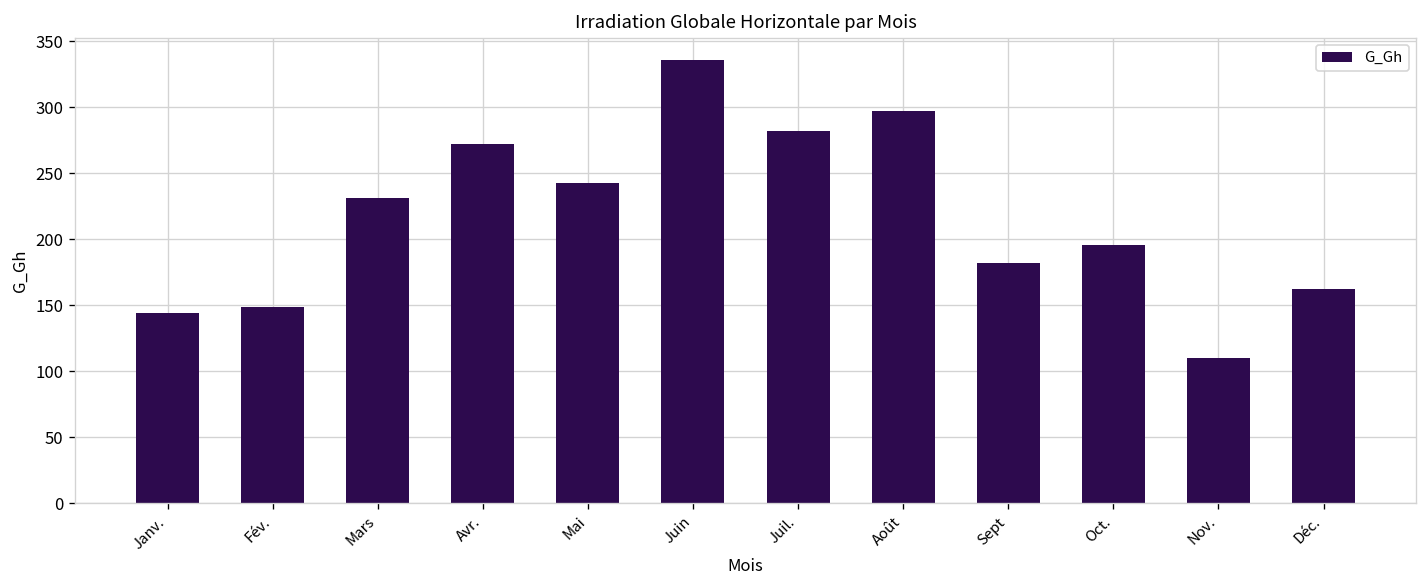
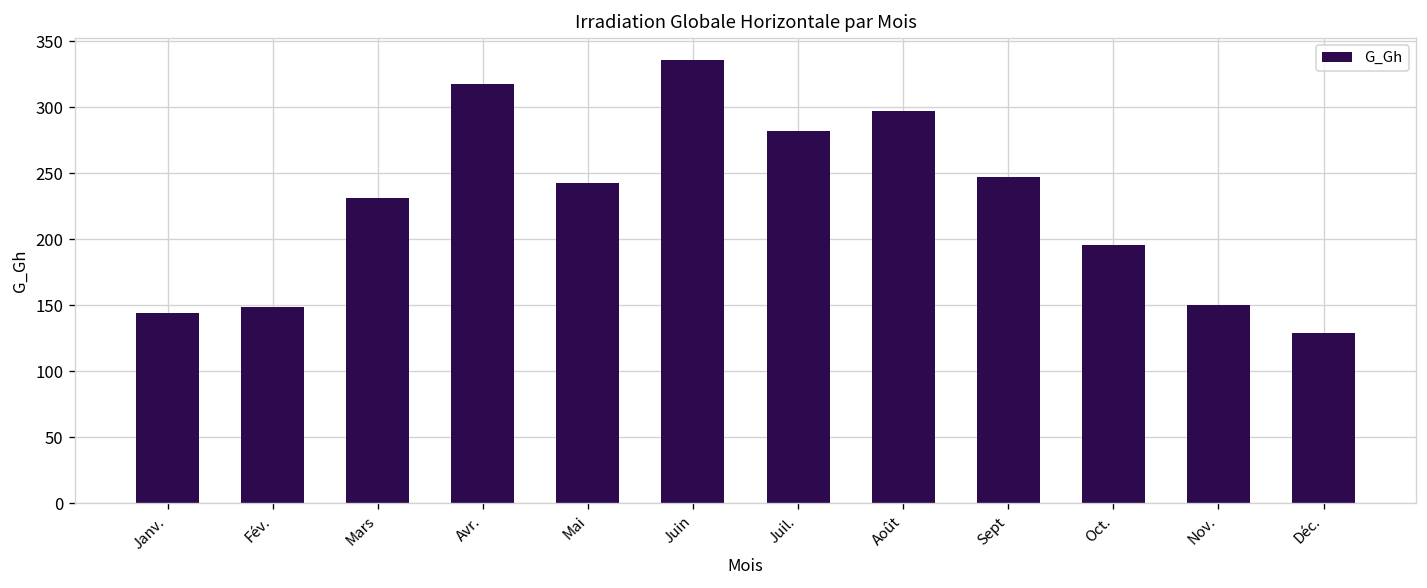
Avr.: 272 -> 318
Sept: 182 -> 247
Nov.: 110 -> 150
Déc.: 162 -> 129
